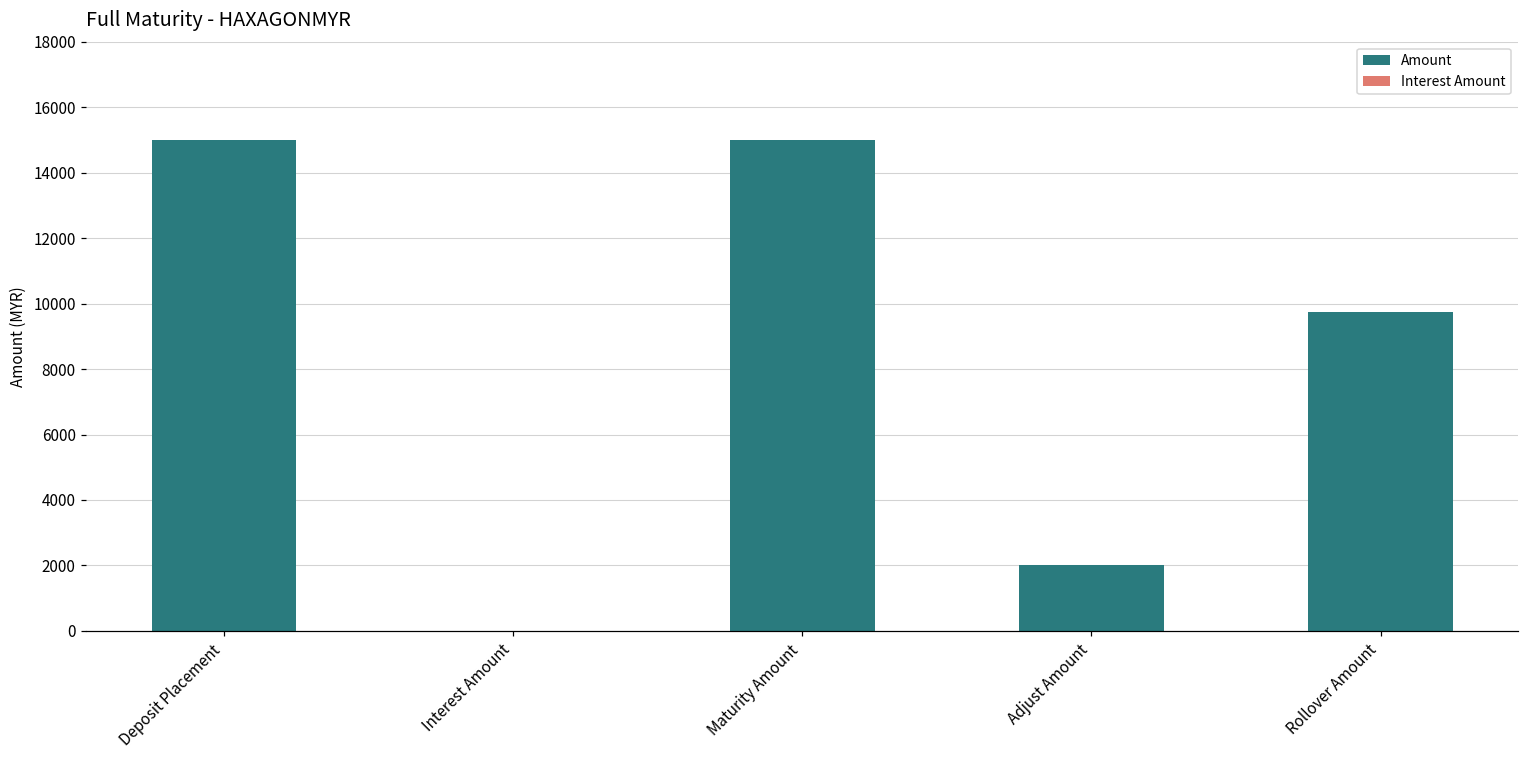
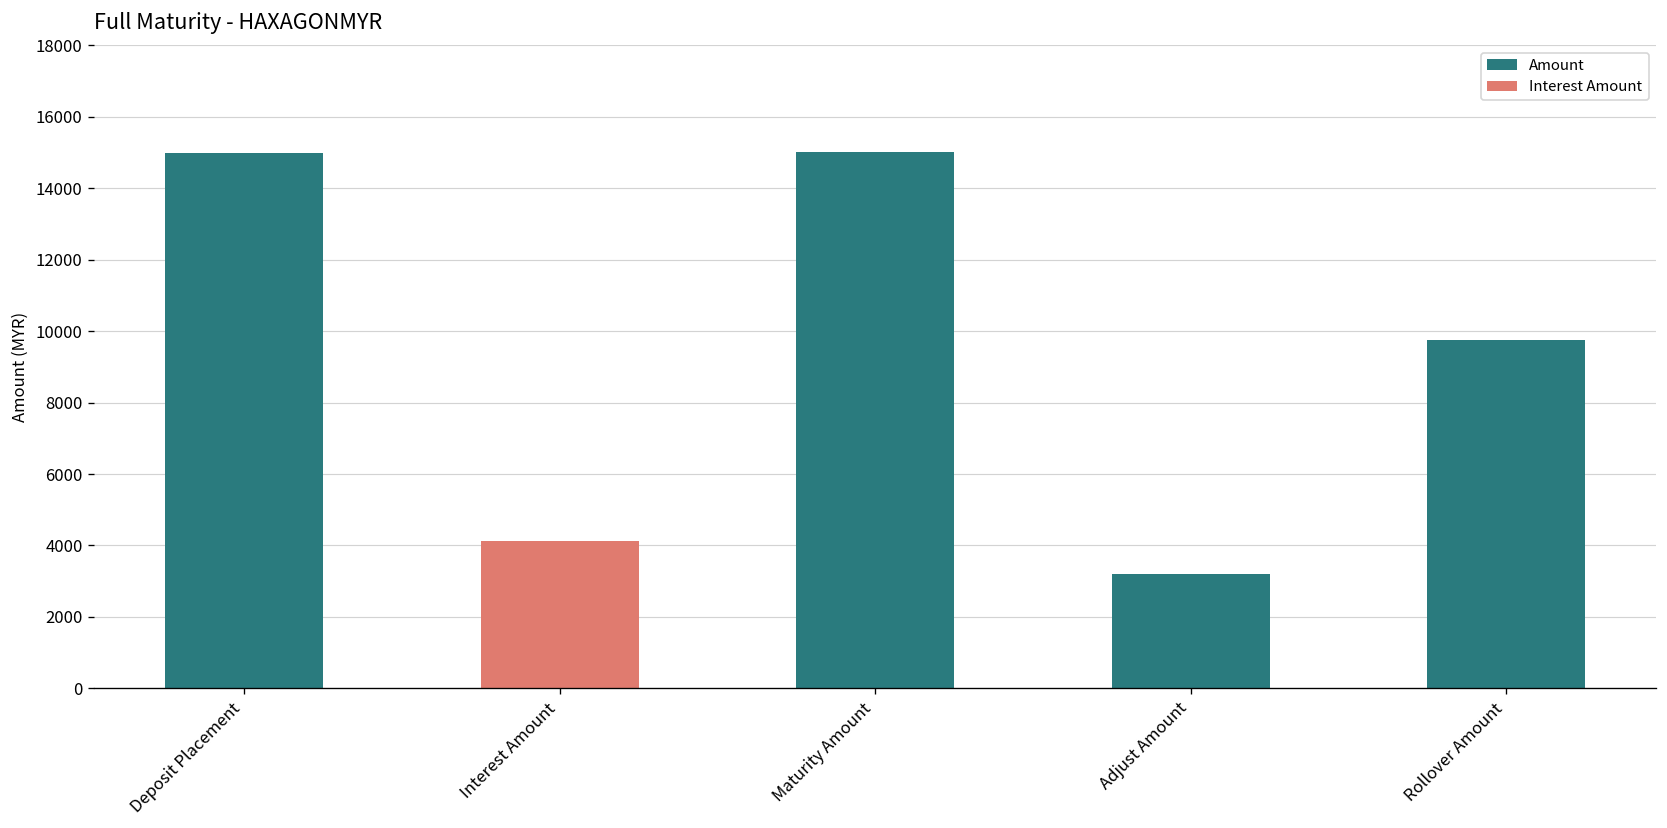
Interest Amount, Interest Amount: 0 -> 4100
Amount, Adjust Amount: 2000 -> 3200
